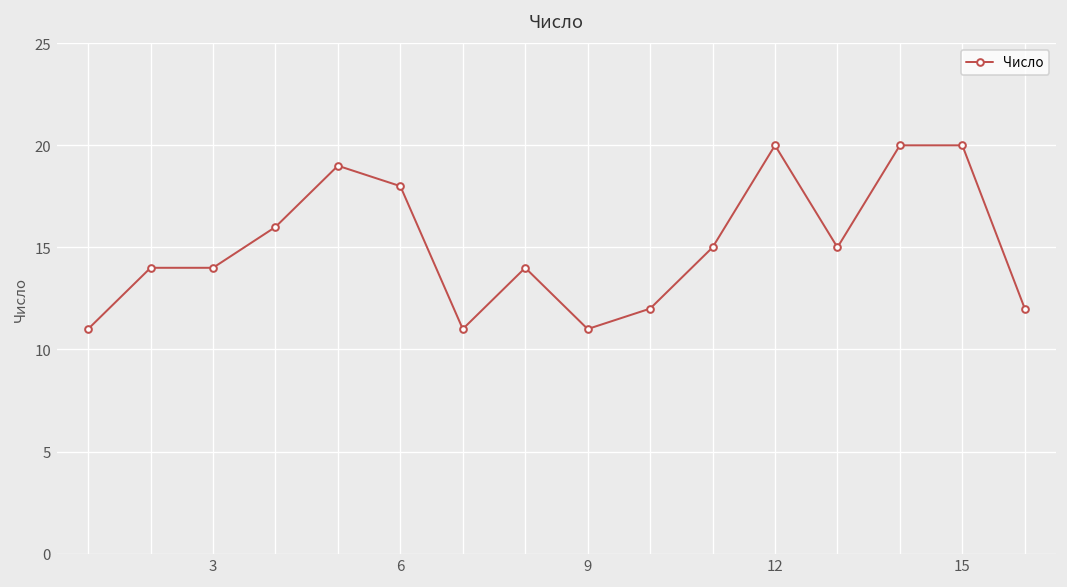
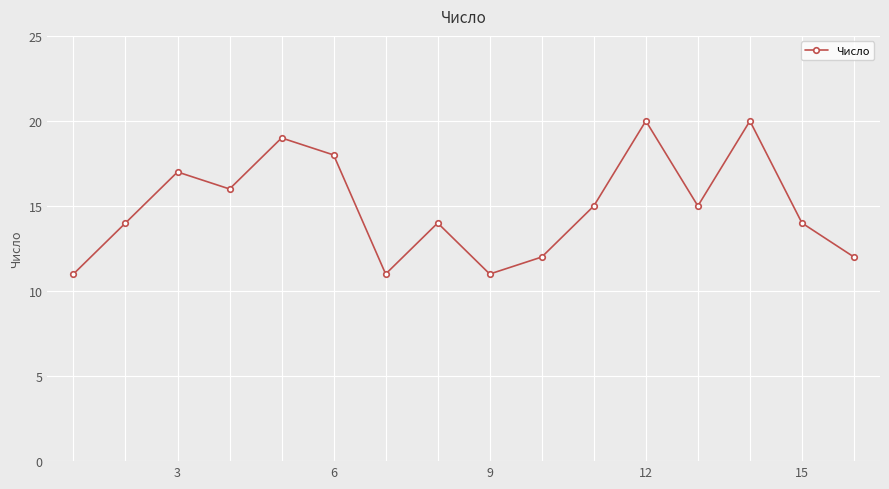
3: 14 -> 17
15: 20 -> 14
